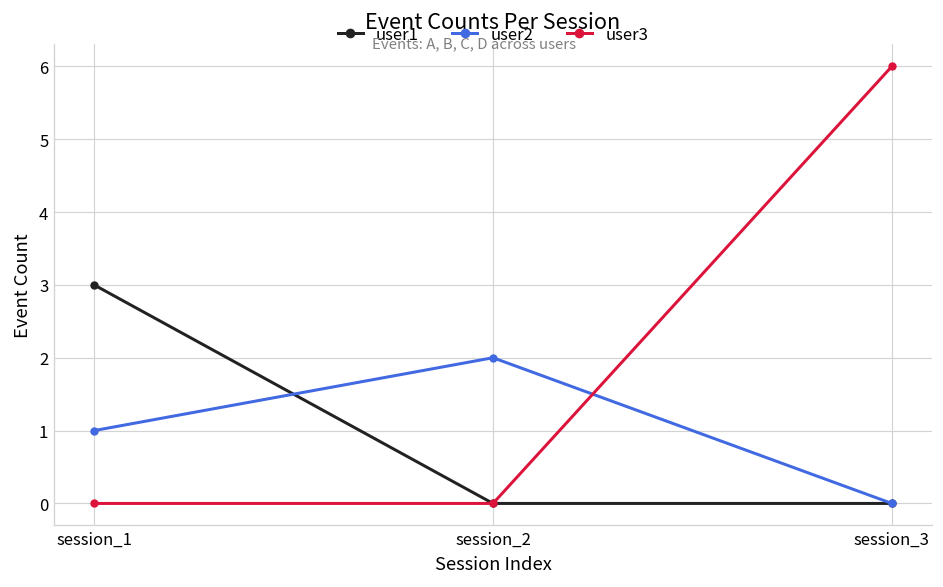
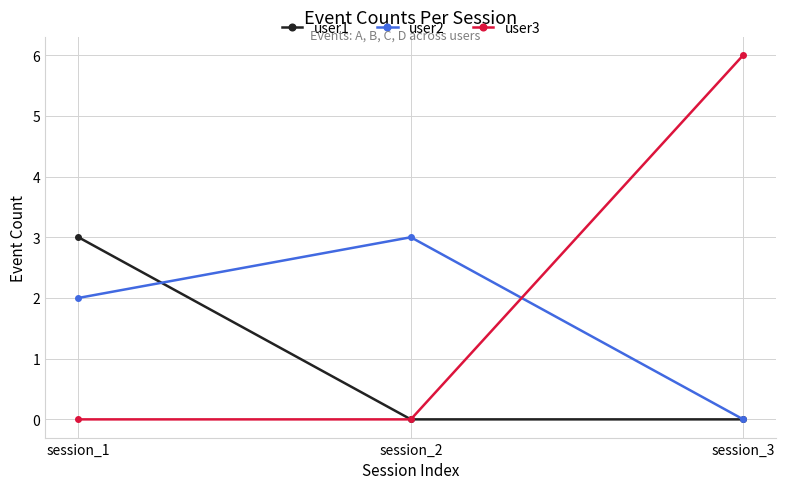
user2, session_1: 1 -> 2
user2, session_2: 2 -> 3
